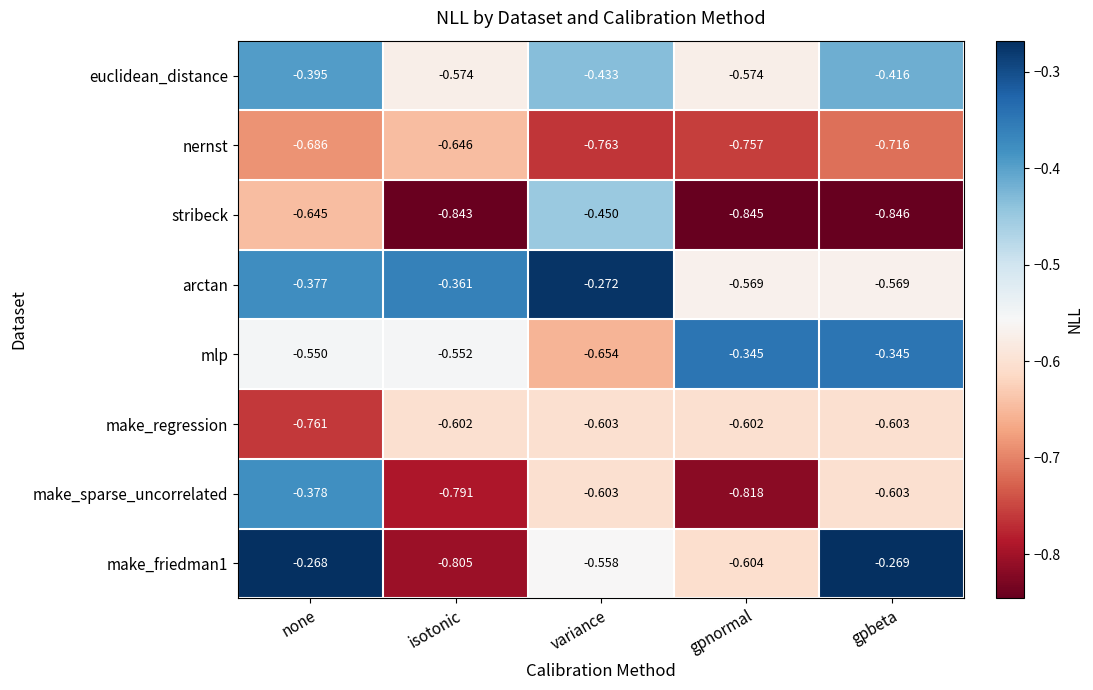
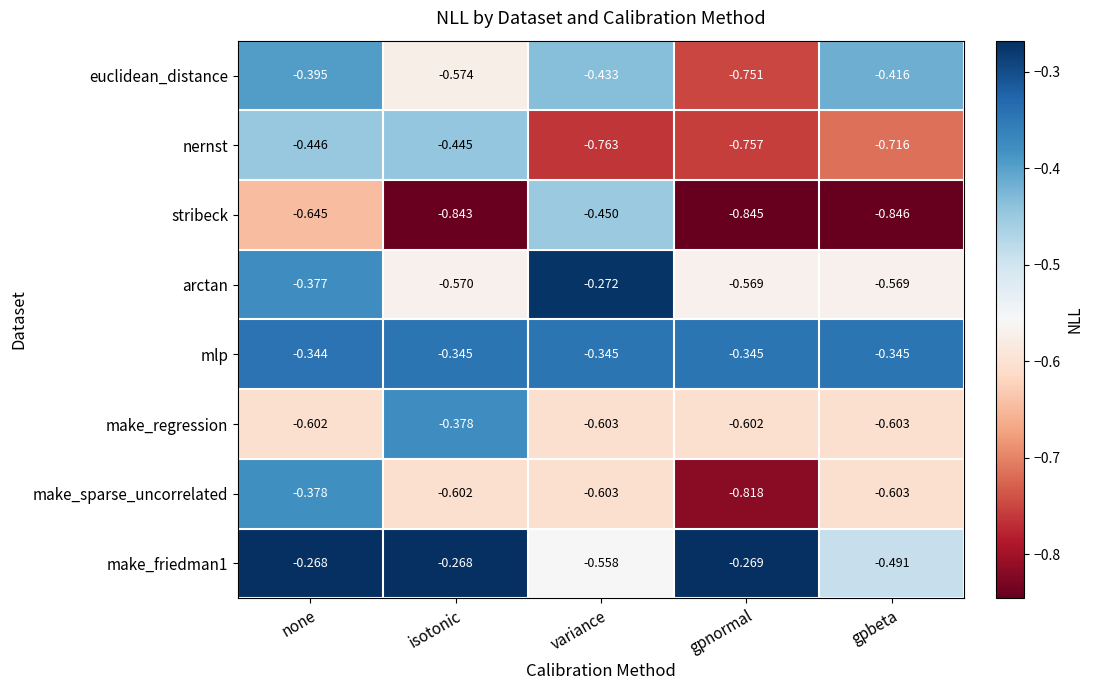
euclidean_distance, gpnormal: -0.574 -> -0.751
nernst, none: -0.686 -> -0.446
nernst, isotonic: -0.646 -> -0.445
arctan, isotonic: -0.361 -> -0.570
mlp, none: -0.550 -> -0.344
mlp, isotonic: -0.552 -> -0.345
mlp, variance: -0.654 -> -0.345
make_regression, none: -0.761 -> -0.602
make_regression, isotonic: -0.602 -> -0.378
make_sparse_uncorrelated, isotonic: -0.791 -> -0.602
make_friedman1, isotonic: -0.805 -> -0.268
make_friedman1, gpnormal: -0.604 -> -0.269
make_friedman1, gpbeta: -0.269 -> -0.491
